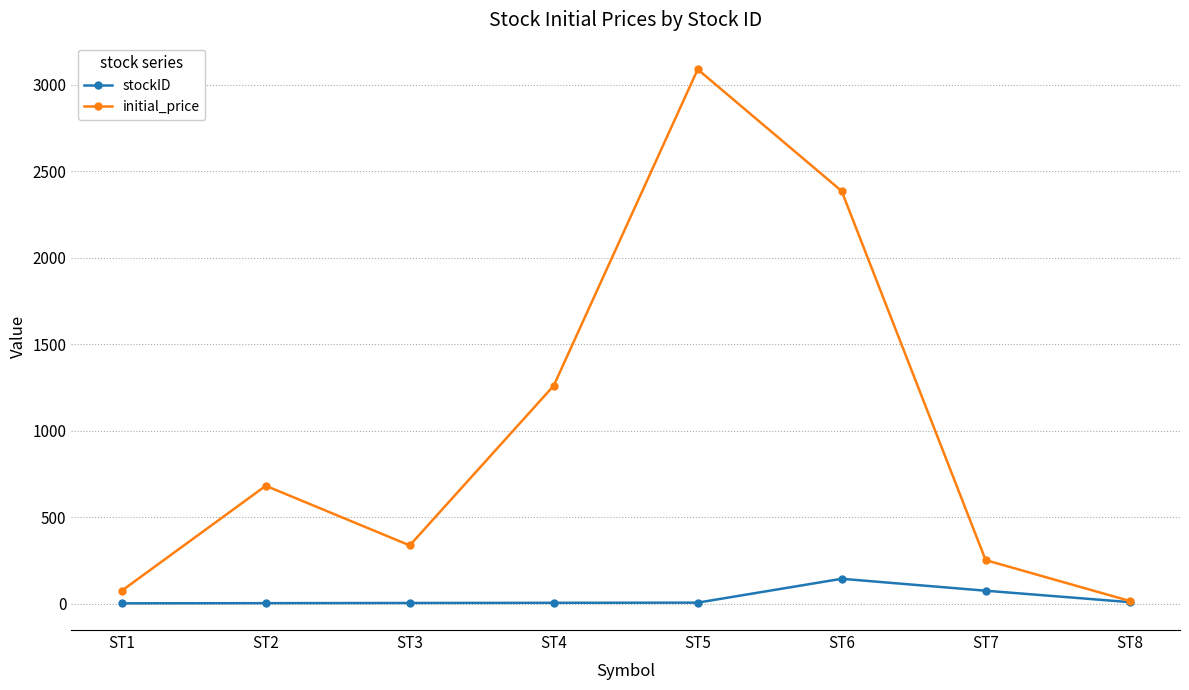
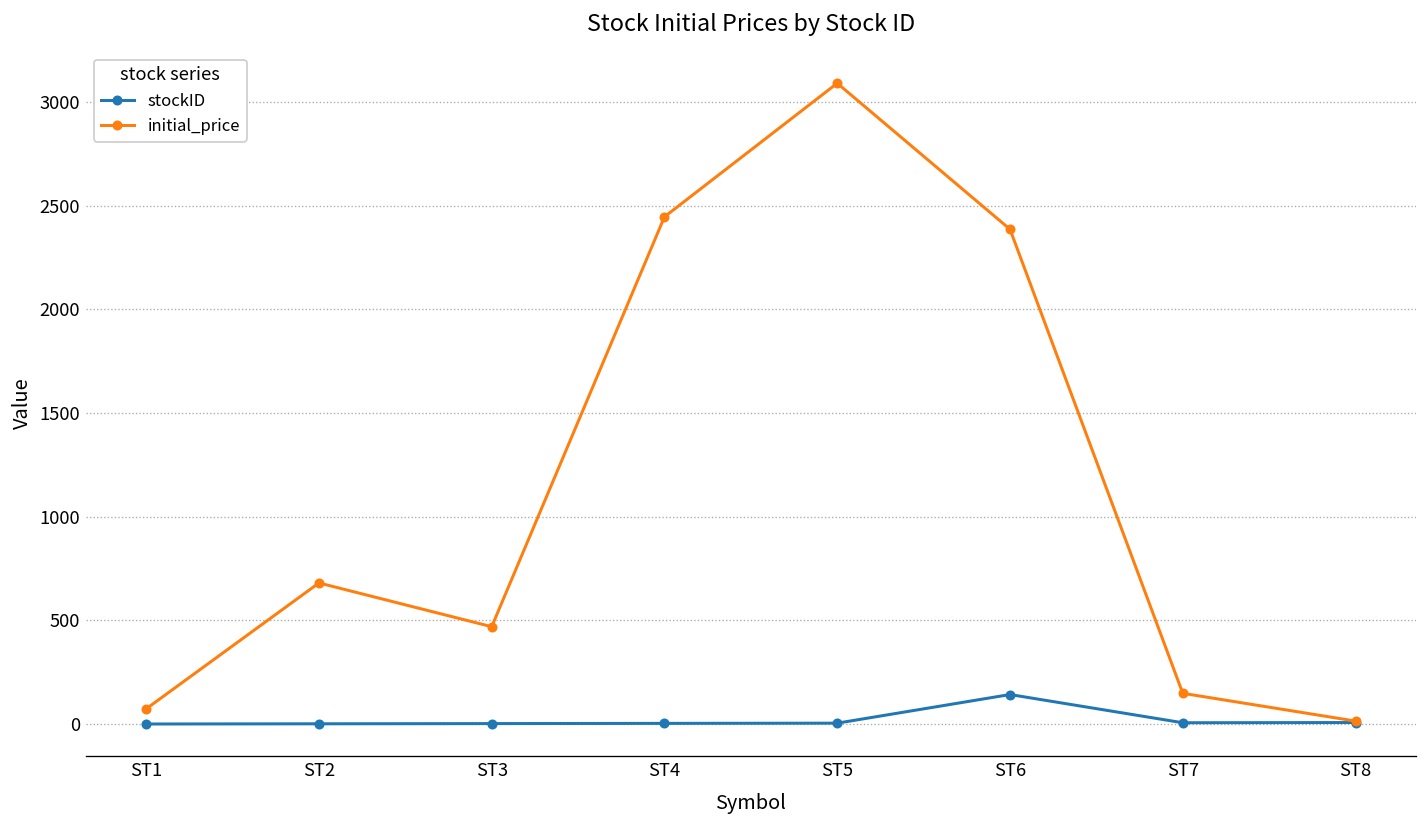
initial_price, ST3: 340 -> 470
initial_price, ST4: 1260 -> 2450
stockID, ST7: 70 -> 10
initial_price, ST7: 250 -> 150
